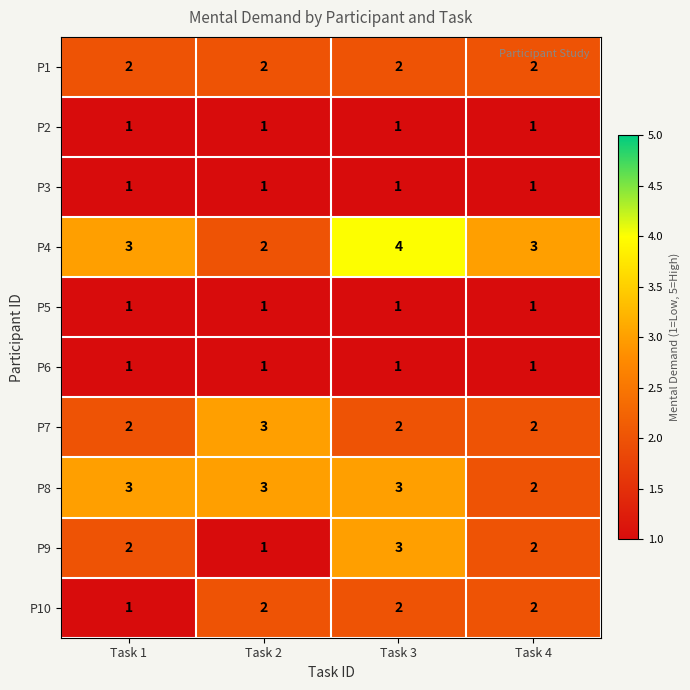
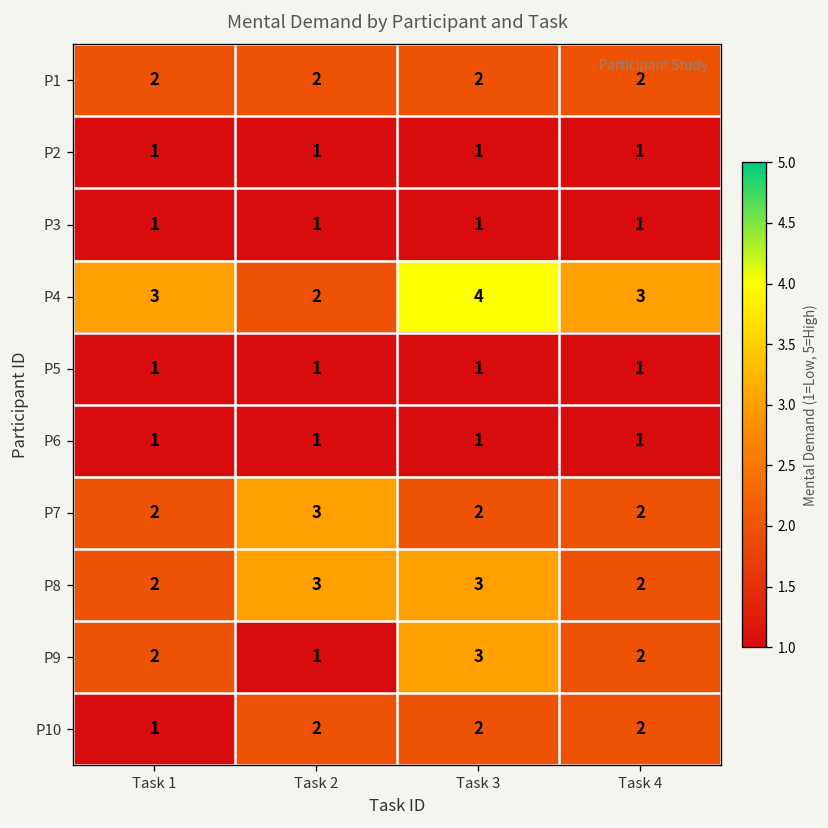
P8, Task 1: 3 -> 2
